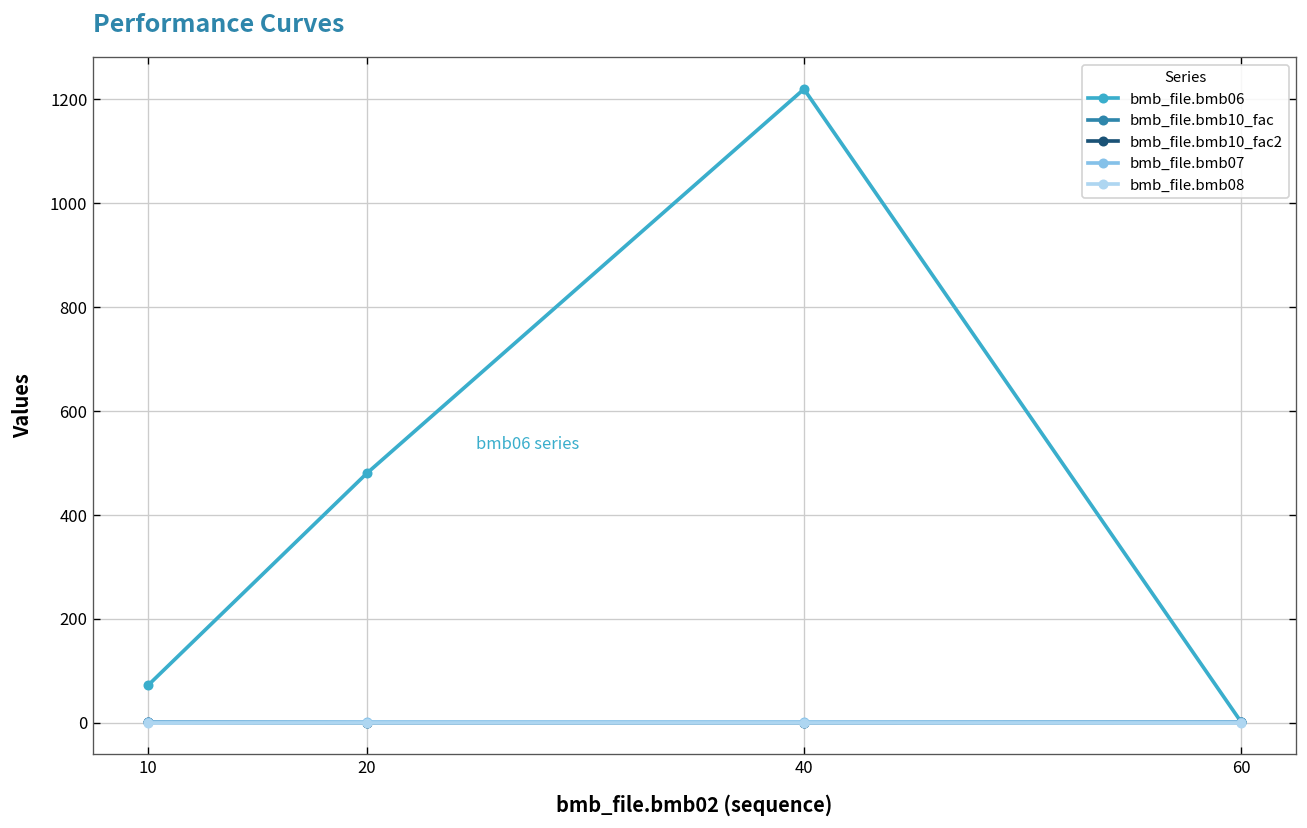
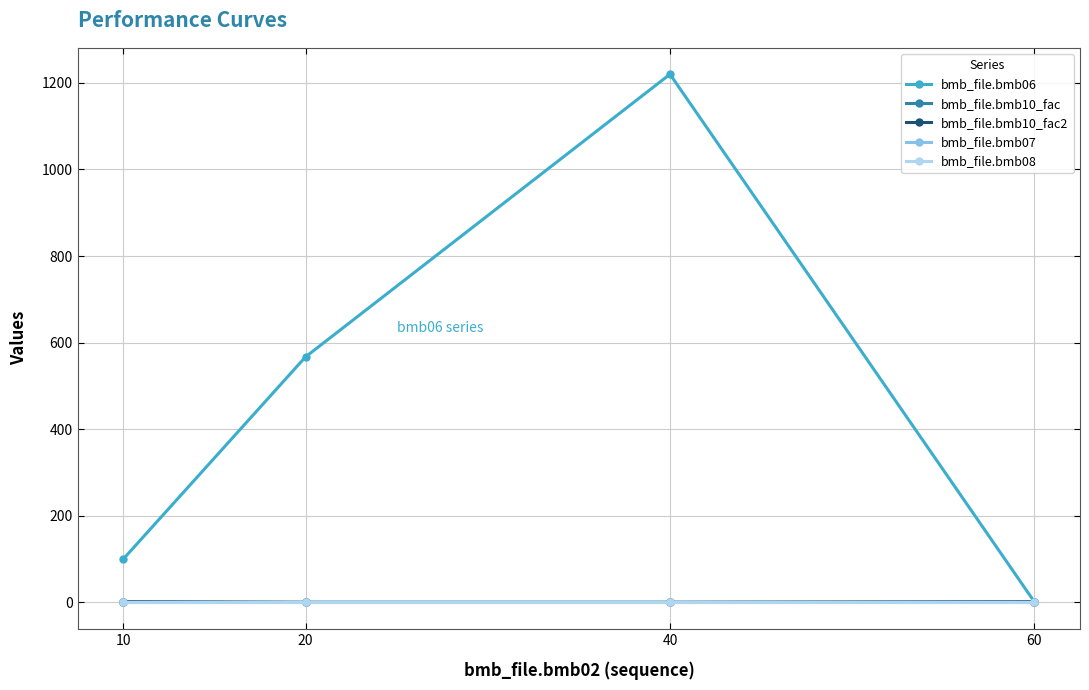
bmb_file.bmb06, 10: 70 -> 100
bmb_file.bmb06, 20: 480 -> 570
